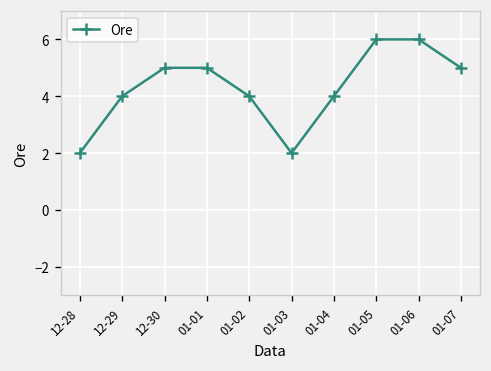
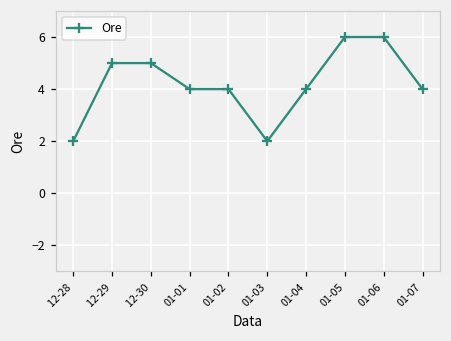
12-29: 4 -> 5
01-01: 5 -> 4
01-07: 5 -> 4
